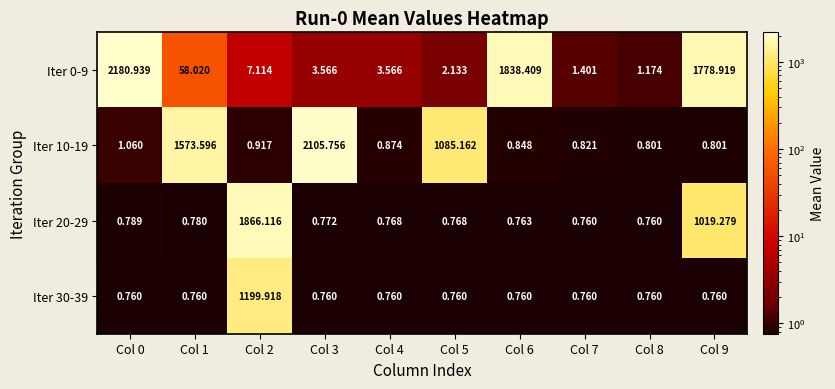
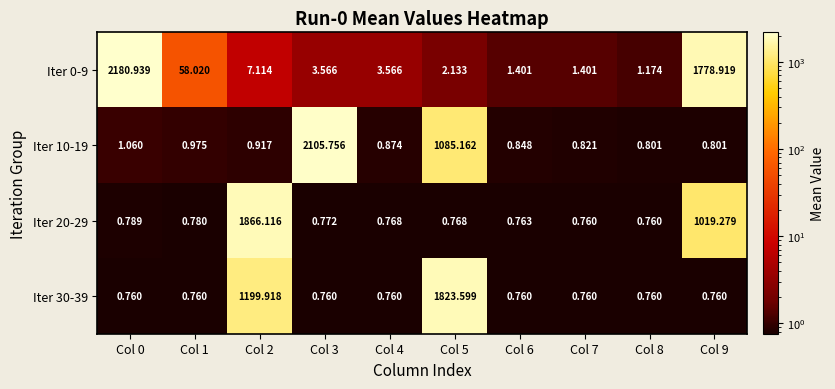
Iter 0-9, Col 6: 1838.409 -> 1.401
Iter 10-19, Col 1: 1573.596 -> 0.975
Iter 30-39, Col 5: 0.760 -> 1823.599
